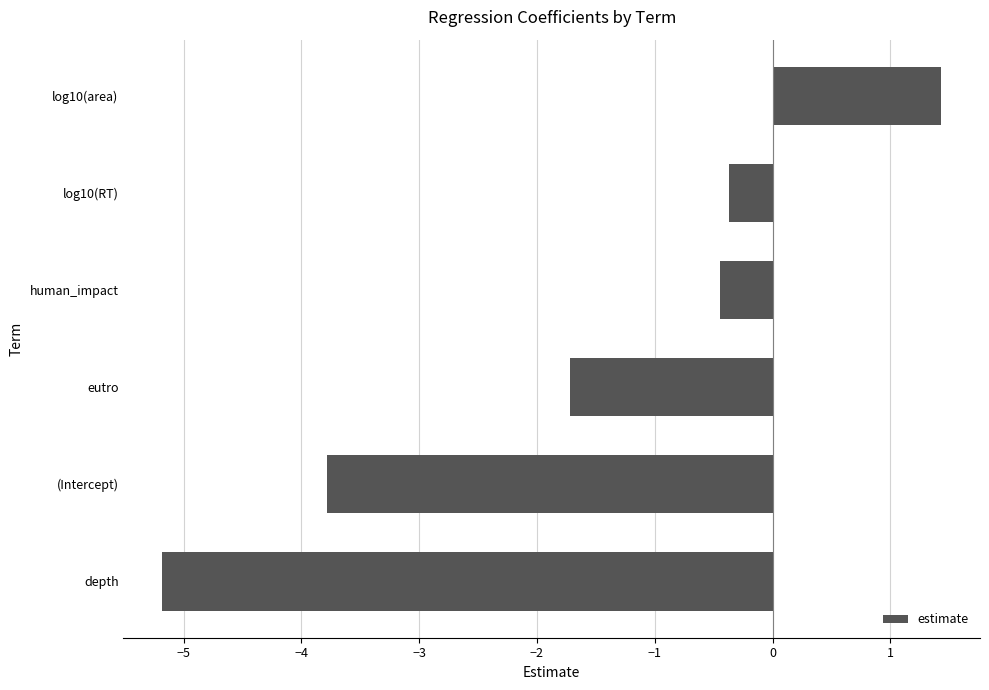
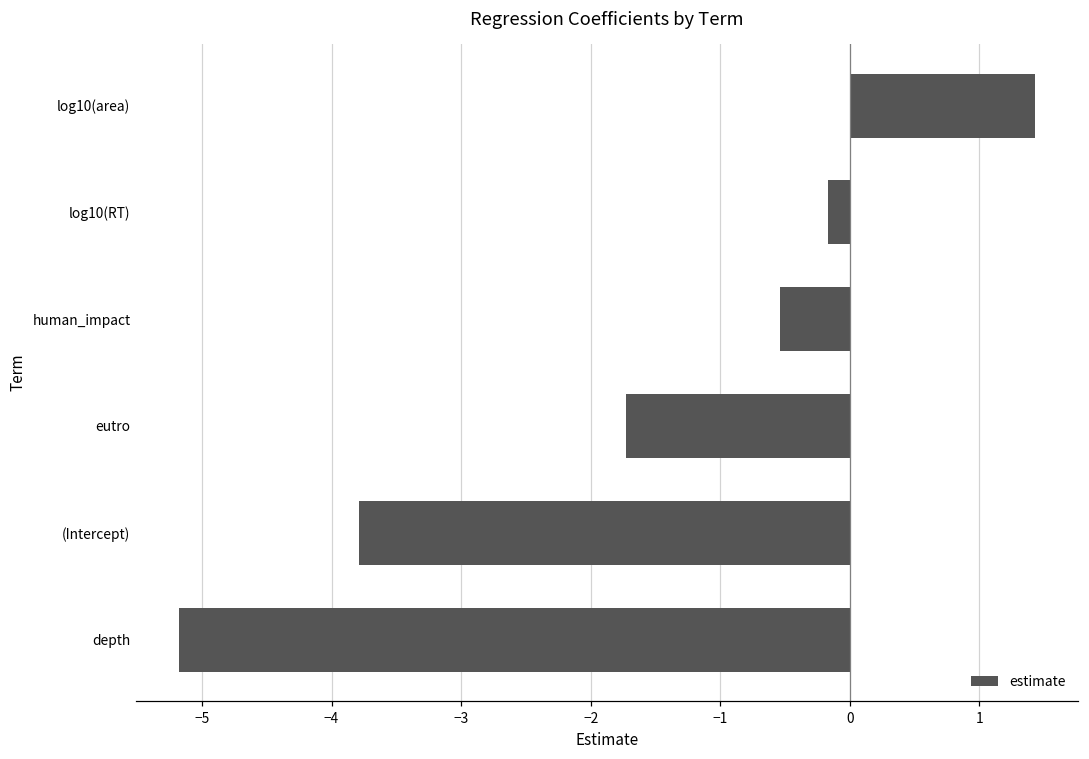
log10(RT): -0.37 -> -0.17
human_impact: -0.45 -> -0.54
